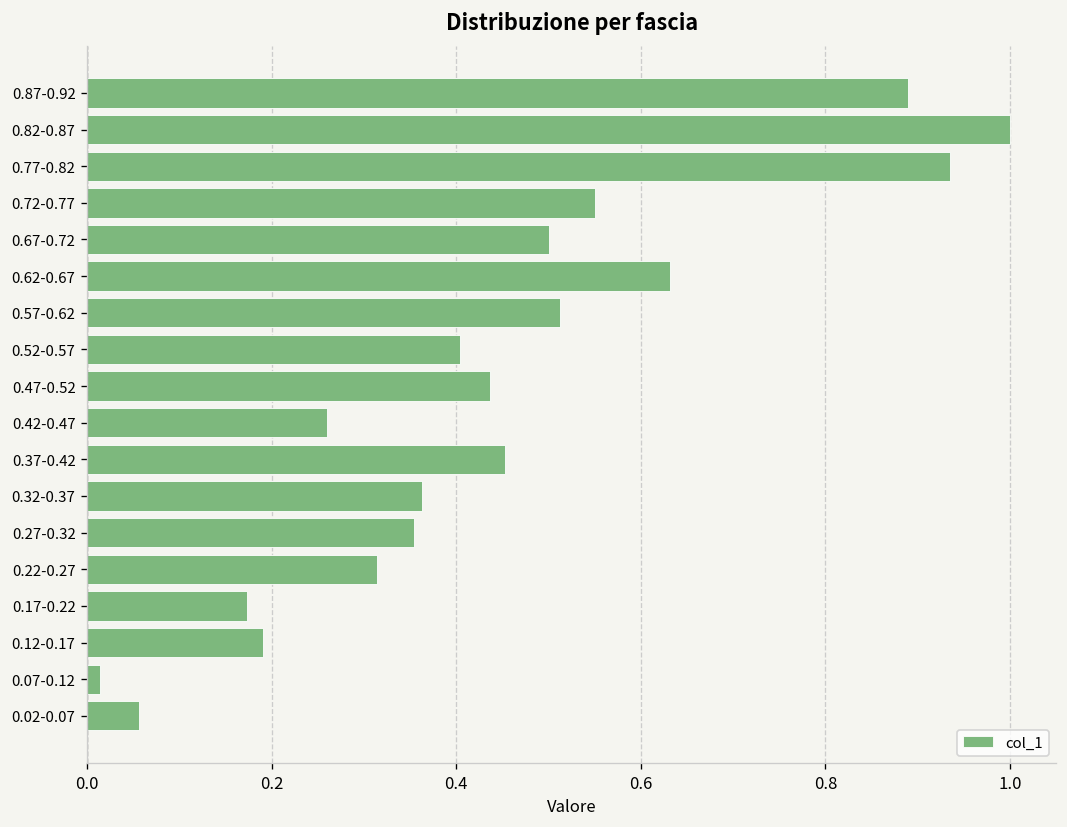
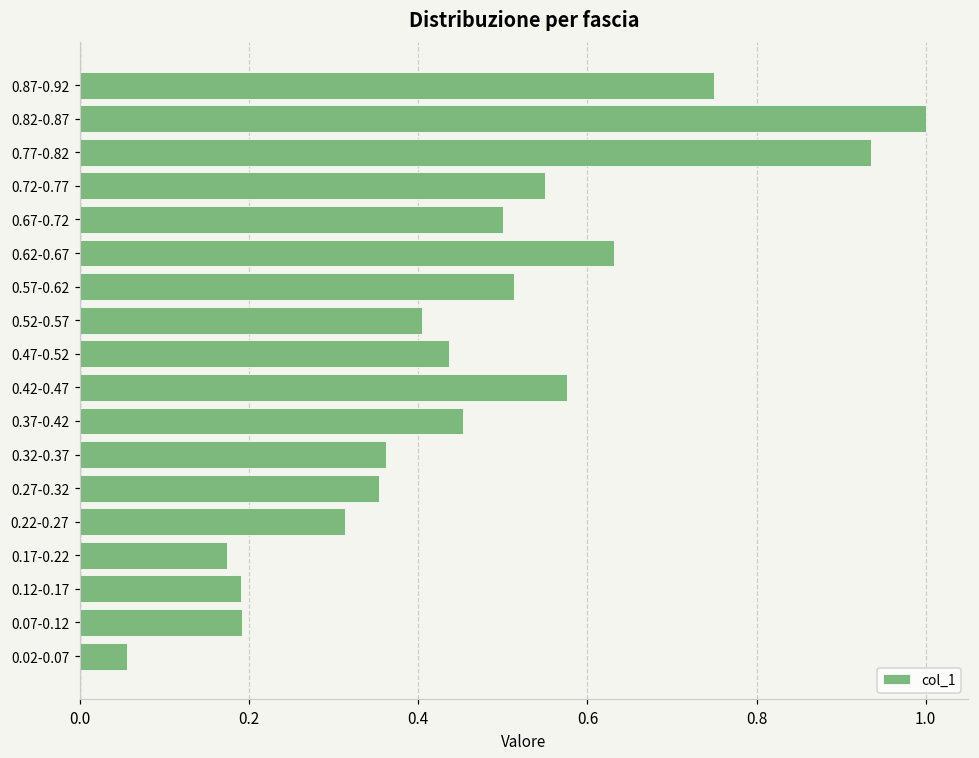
0.87-0.92: 0.89 -> 0.75
0.42-0.47: 0.26 -> 0.58
0.07-0.12: 0.01 -> 0.19
